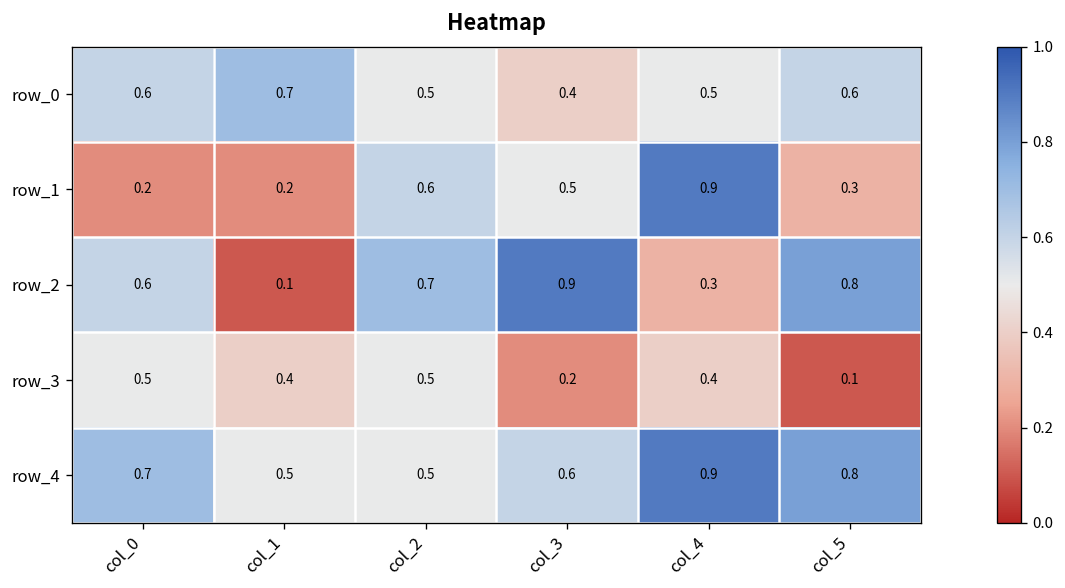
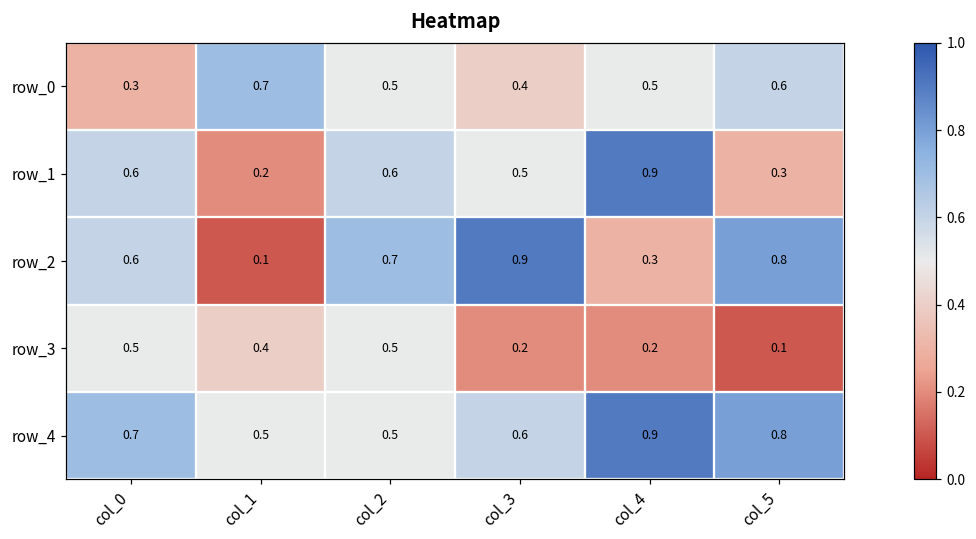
row_0, col_0: 0.6 -> 0.3
row_1, col_0: 0.2 -> 0.6
row_3, col_4: 0.4 -> 0.2
